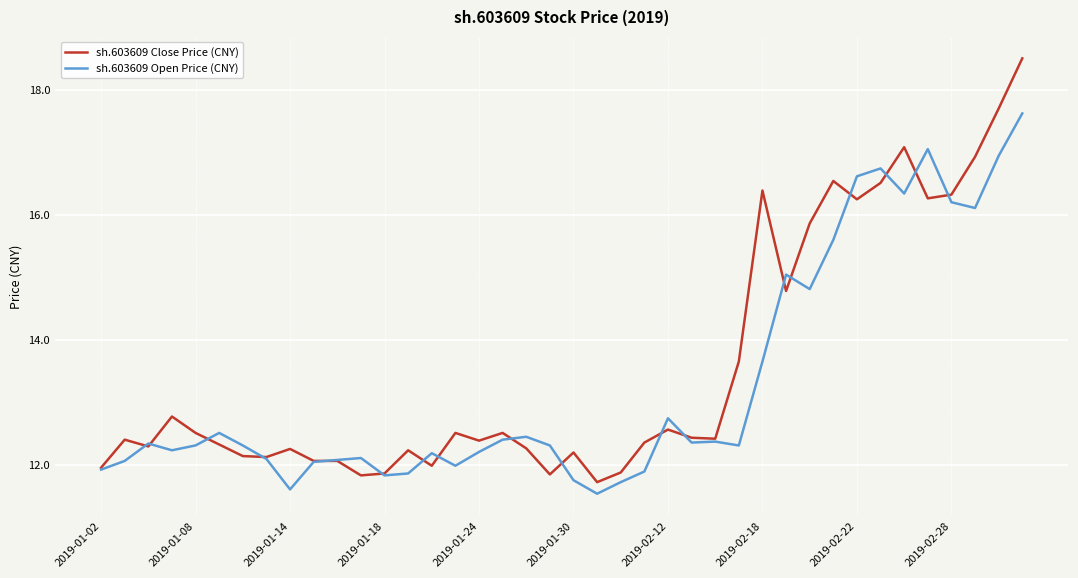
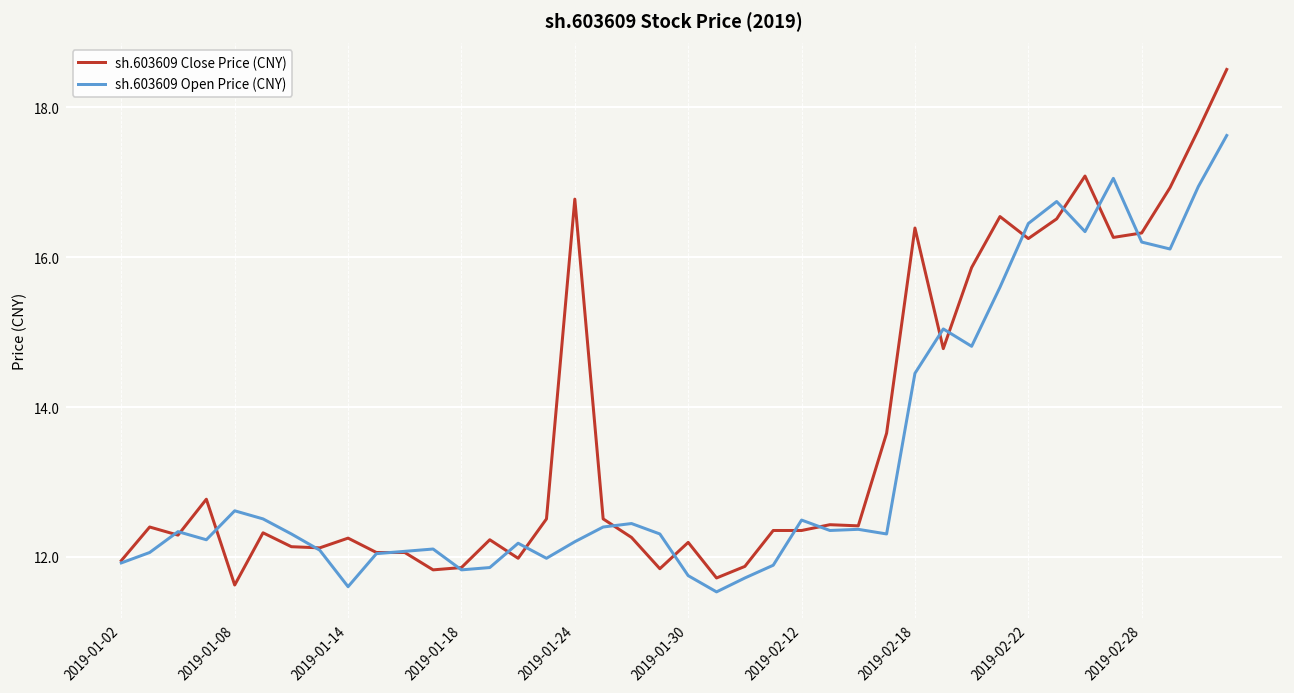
sh.603609 Close Price (CNY), 2019-01-08: 12.5 -> 11.6
sh.603609 Open Price (CNY), 2019-01-08: 12.3 -> 12.6
sh.603609 Close Price (CNY), 2019-01-24: 12.4 -> 16.8
sh.603609 Close Price (CNY), 2019-02-12: 12.6 -> 12.4
sh.603609 Open Price (CNY), 2019-02-12: 12.7 -> 12.5
sh.603609 Open Price (CNY), 2019-02-18: 13.7 -> 14.4
sh.603609 Open Price (CNY), 2019-02-22: 16.6 -> 16.4
